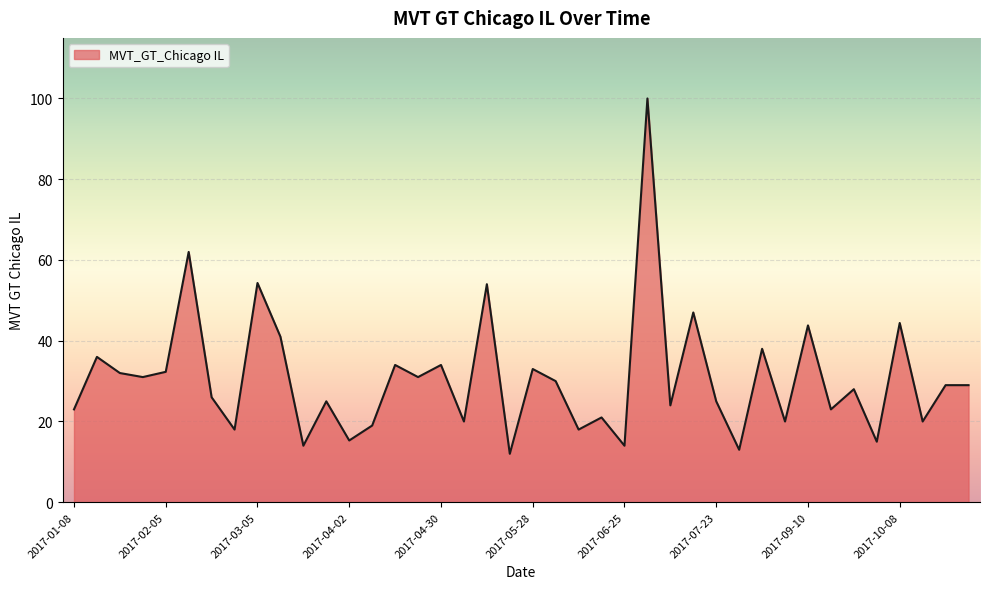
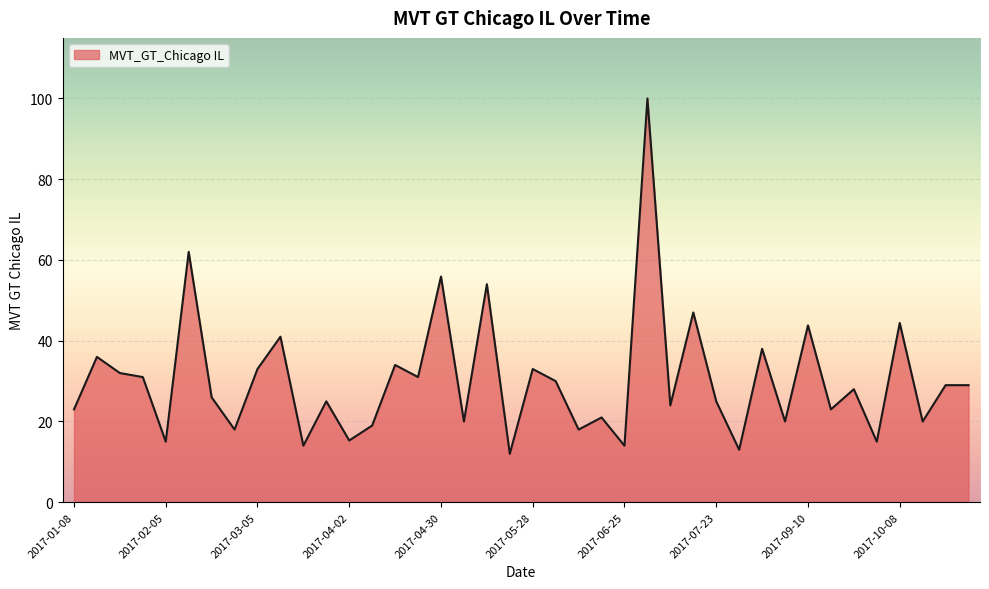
2017-02-05: 32 -> 15
2017-03-05: 54 -> 33
2017-04-30: 34 -> 56
